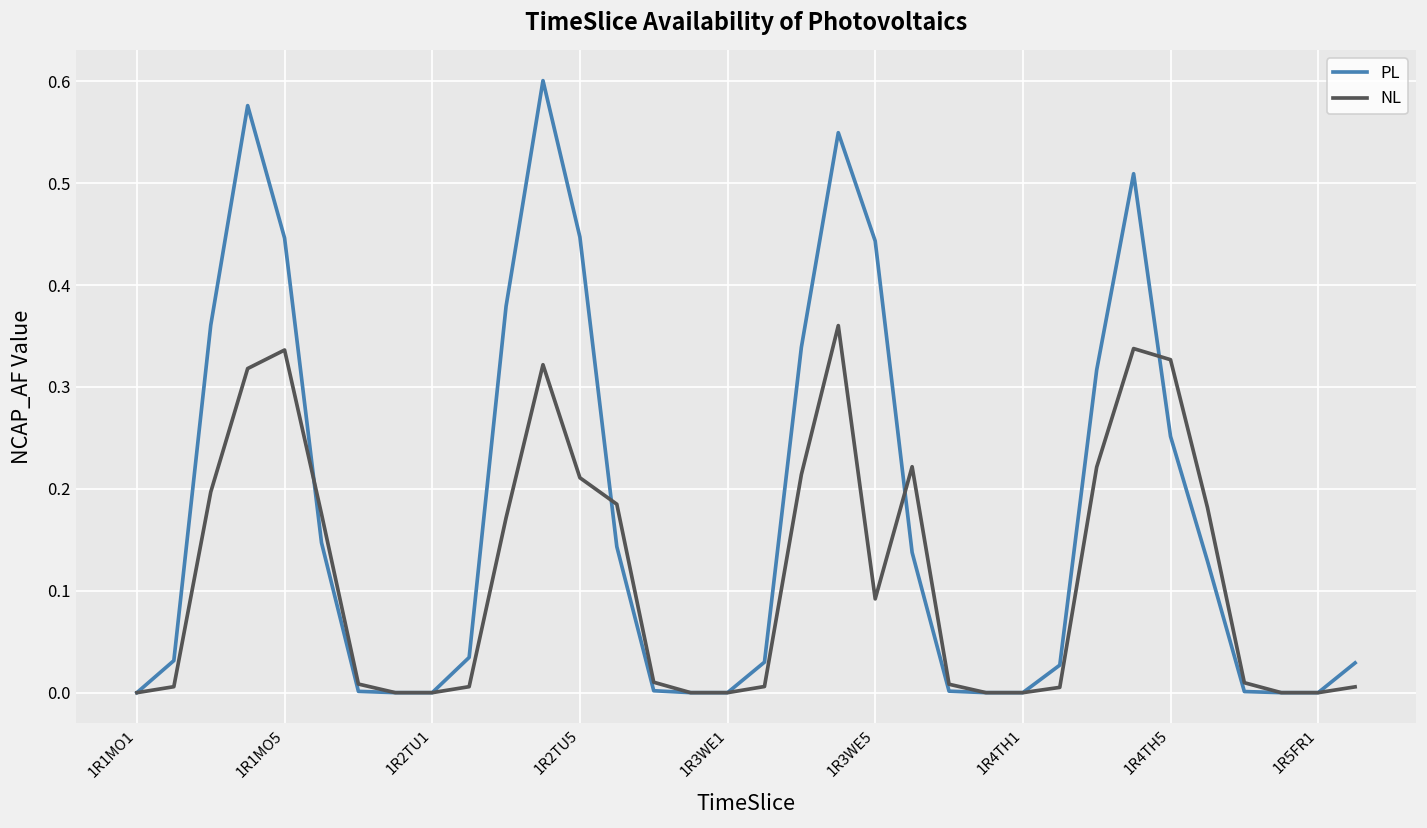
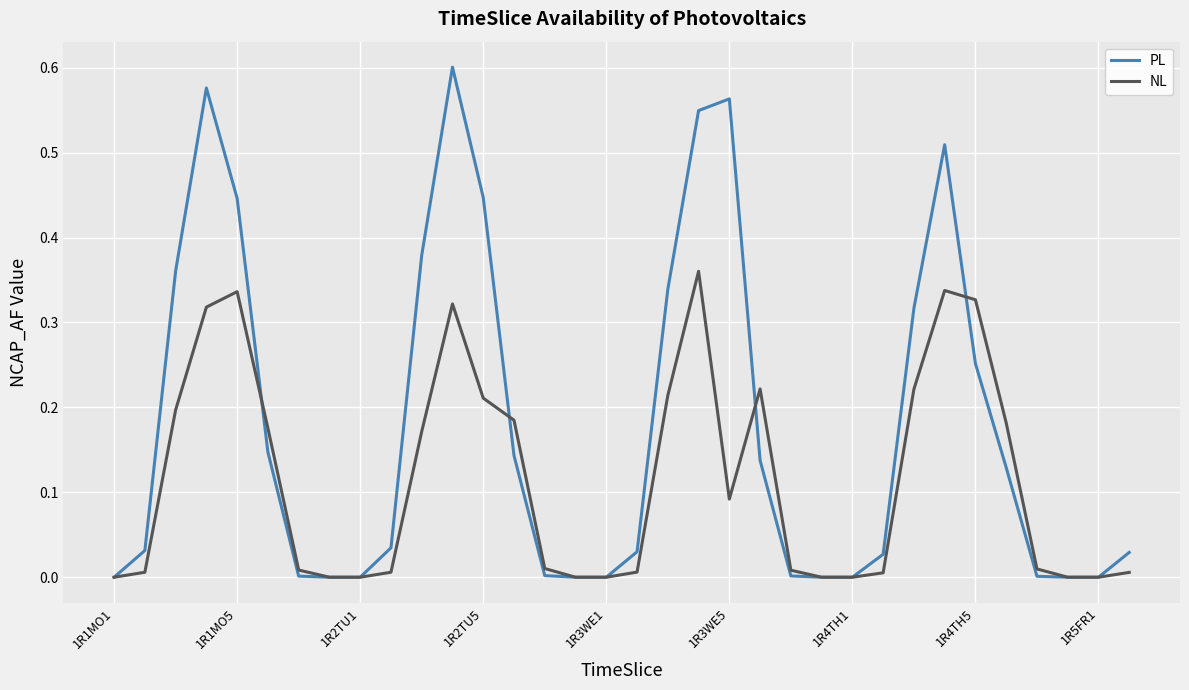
PL, 1R3WE5: 0.44 -> 0.56
